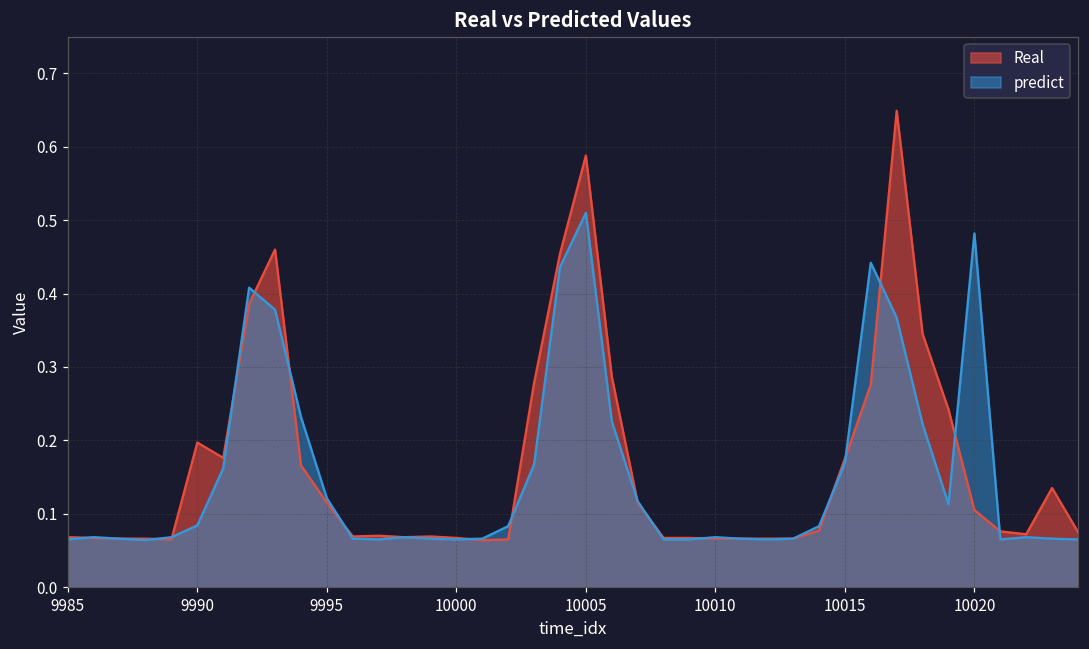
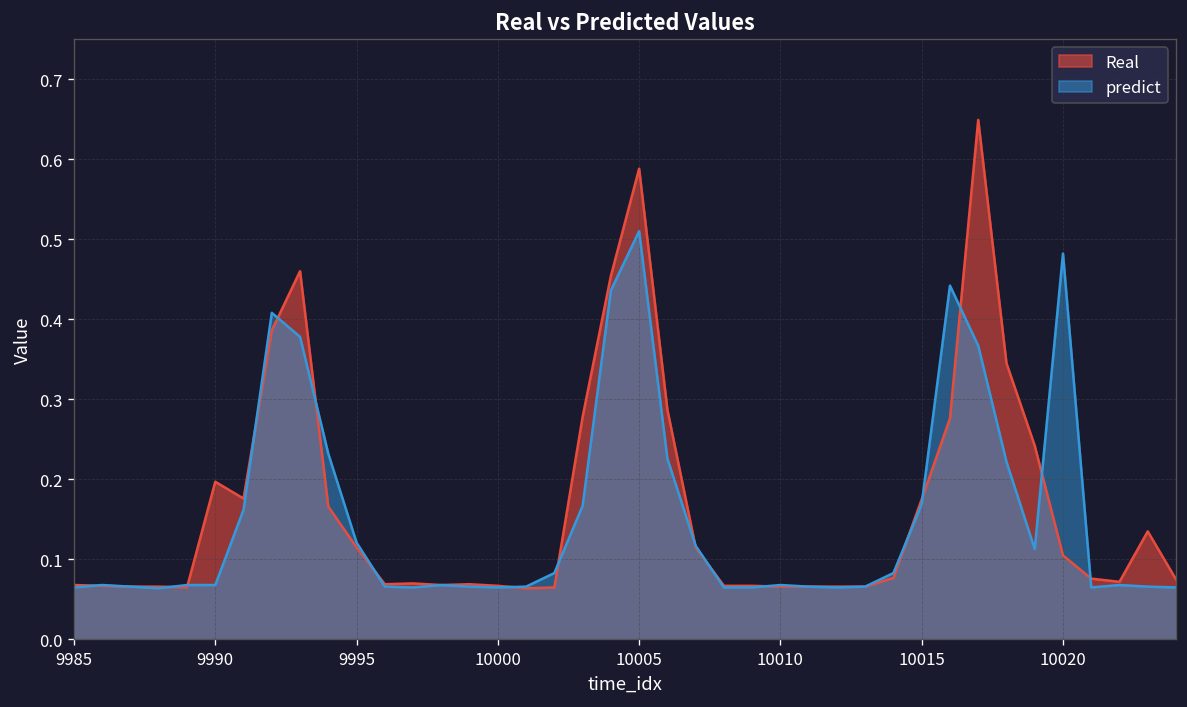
predict, 9990: 0.08 -> 0.07
